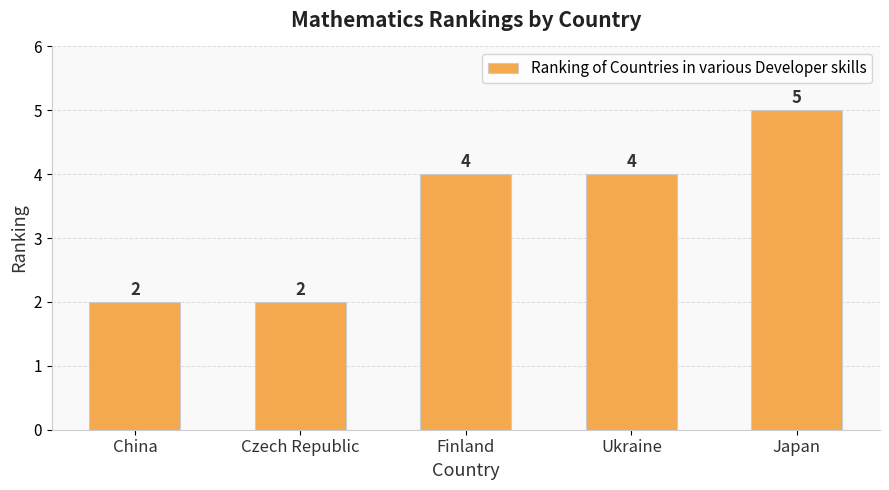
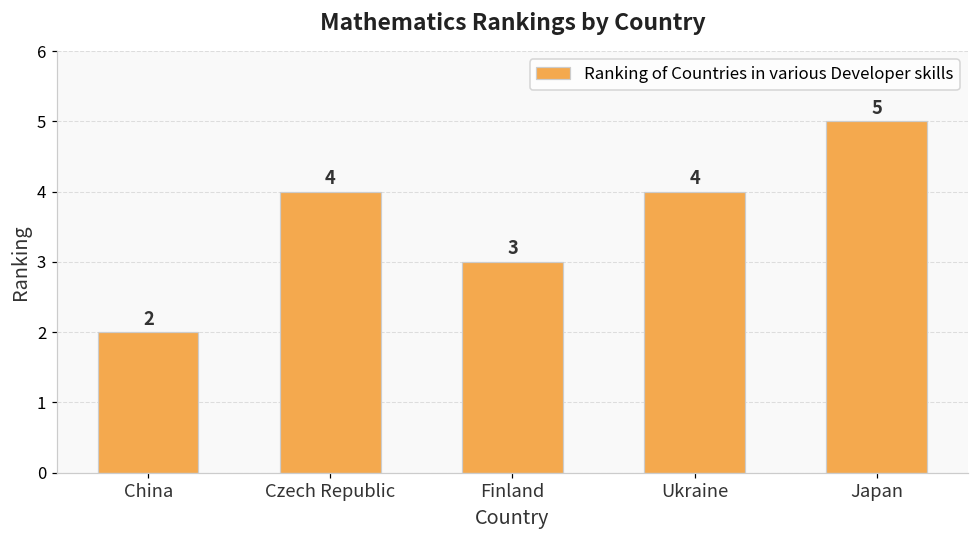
Czech Republic: 2 -> 4
Finland: 4 -> 3
